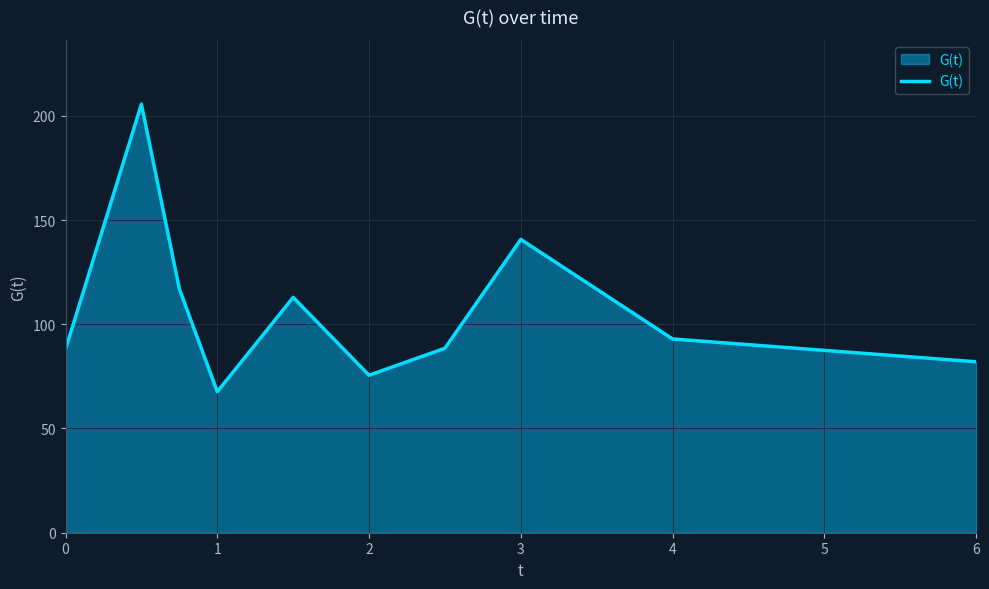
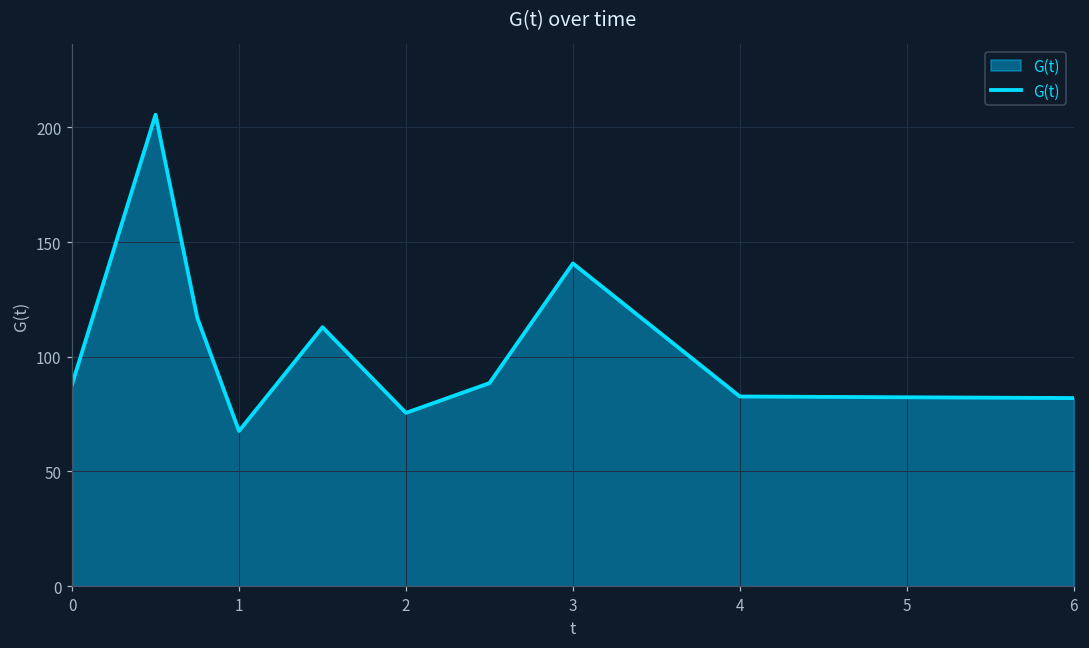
4: 93 -> 83
